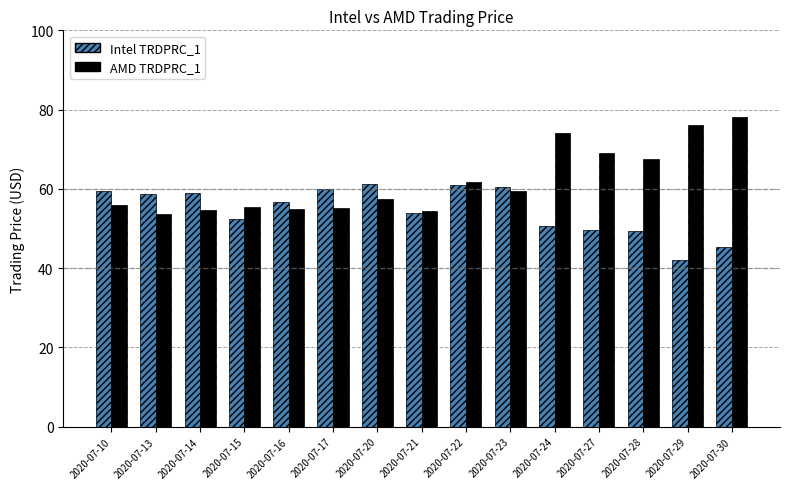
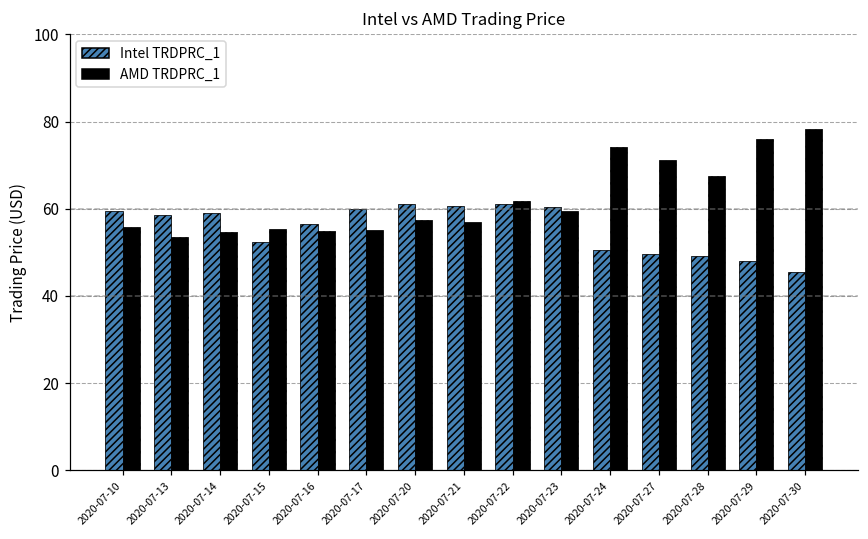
Intel TRDPRC_1, 2020-07-21: 54 -> 61
AMD TRDPRC_1, 2020-07-21: 54 -> 57
AMD TRDPRC_1, 2020-07-27: 69 -> 71
Intel TRDPRC_1, 2020-07-29: 42 -> 48
